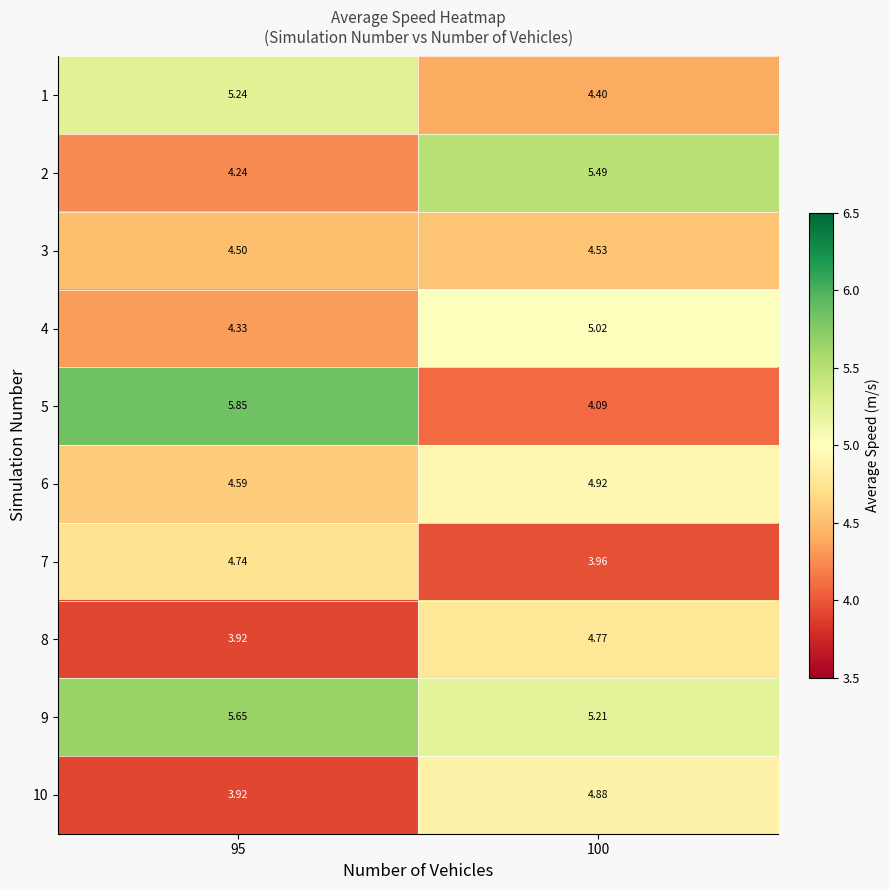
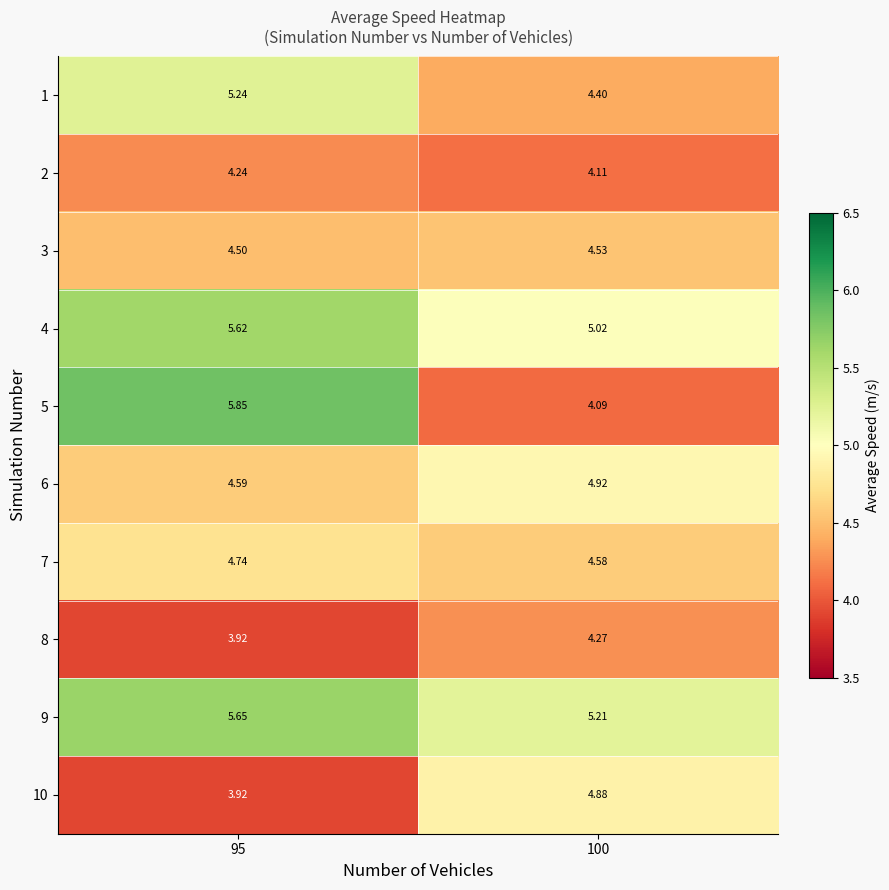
2, 100: 5.49 -> 4.11
4, 95: 4.33 -> 5.62
7, 100: 3.96 -> 4.58
8, 100: 4.77 -> 4.27
